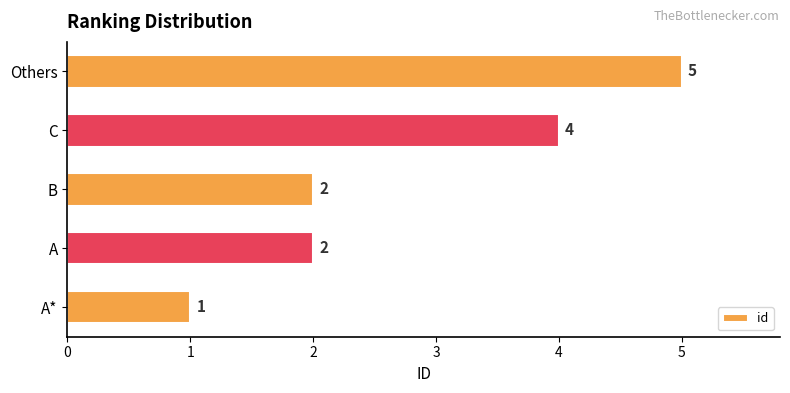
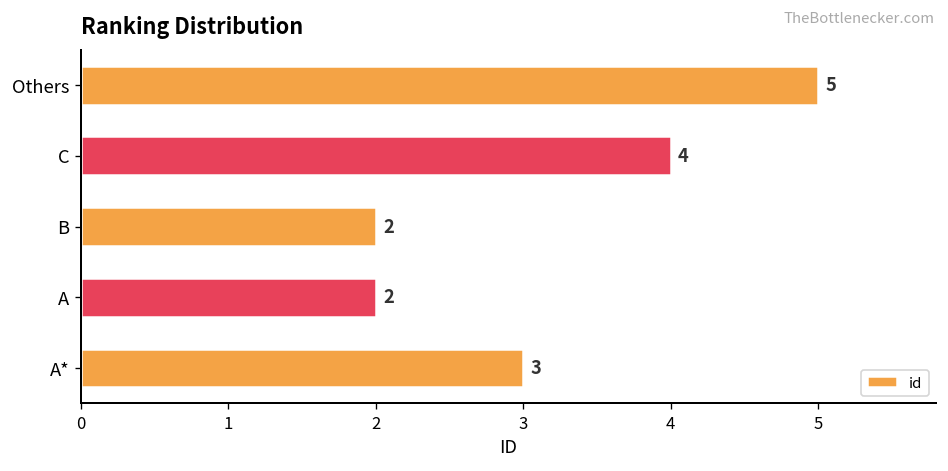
A*: 1 -> 3
